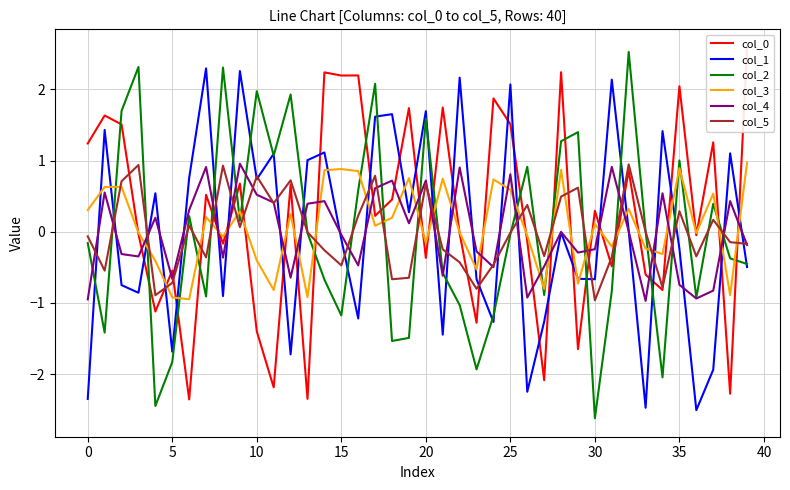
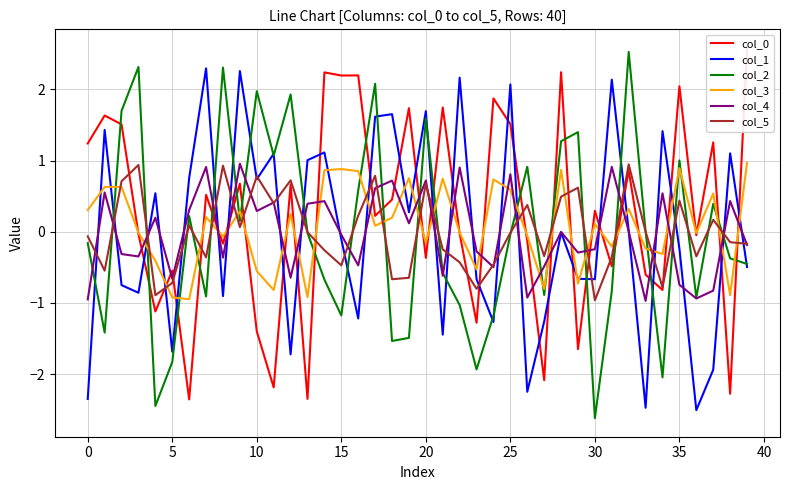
col_3, 10: -0.4 -> -0.6
col_4, 10: 0.5 -> 0.3
col_5, 35: 0.3 -> 0.4
